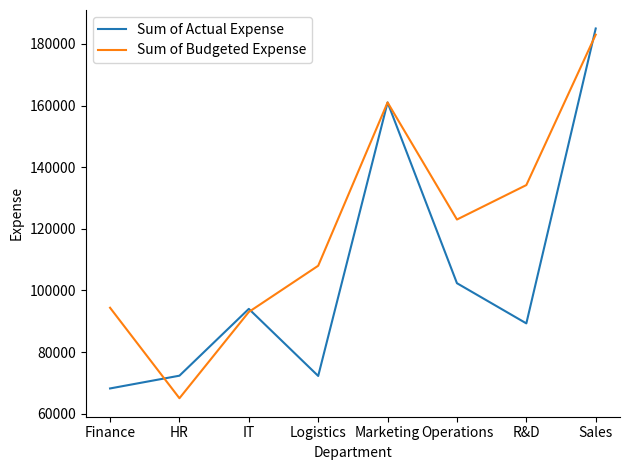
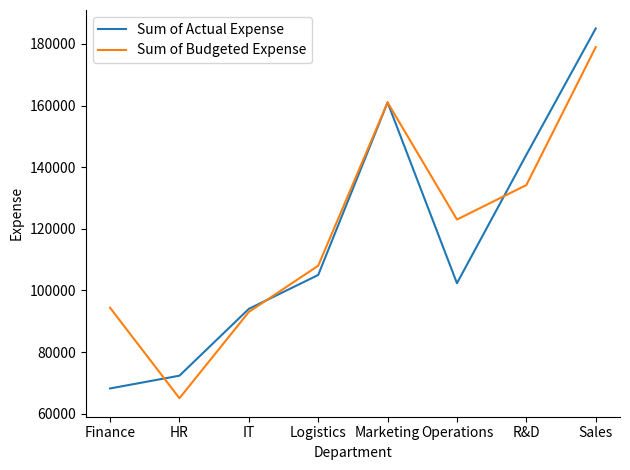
Sum of Actual Expense, Logistics: 72000 -> 105000
Sum of Actual Expense, R&D: 89000 -> 144000
Sum of Budgeted Expense, Sales: 183000 -> 179000
